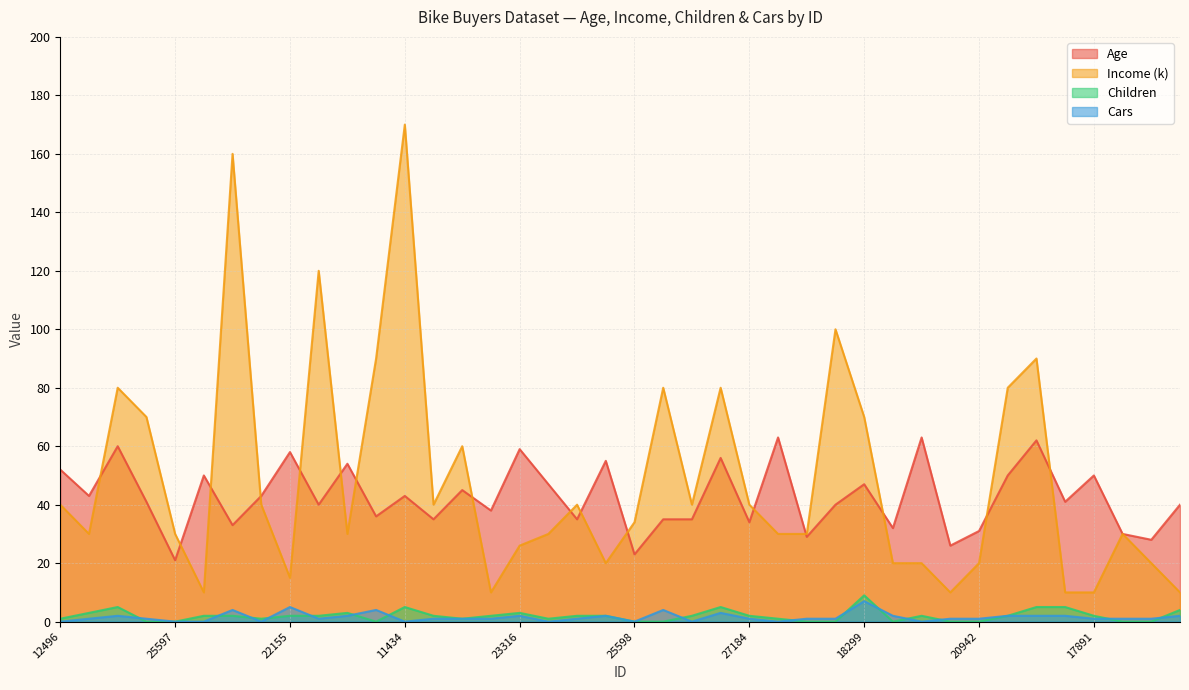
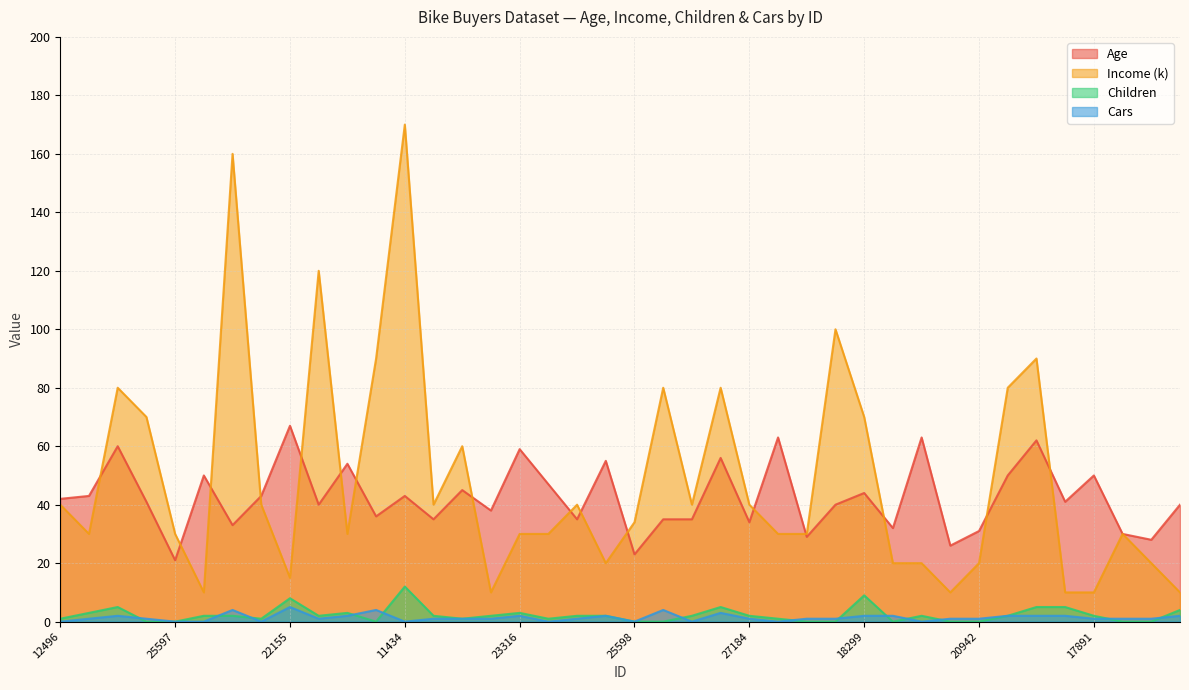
Age, 12496: 52 -> 42
Age, 22155: 58 -> 67
Children, 22155: 2 -> 8
Children, 11434: 5 -> 12
Income (k), 23316: 26 -> 30
Age, 18299: 47 -> 44
Cars, 18299: 7 -> 2
